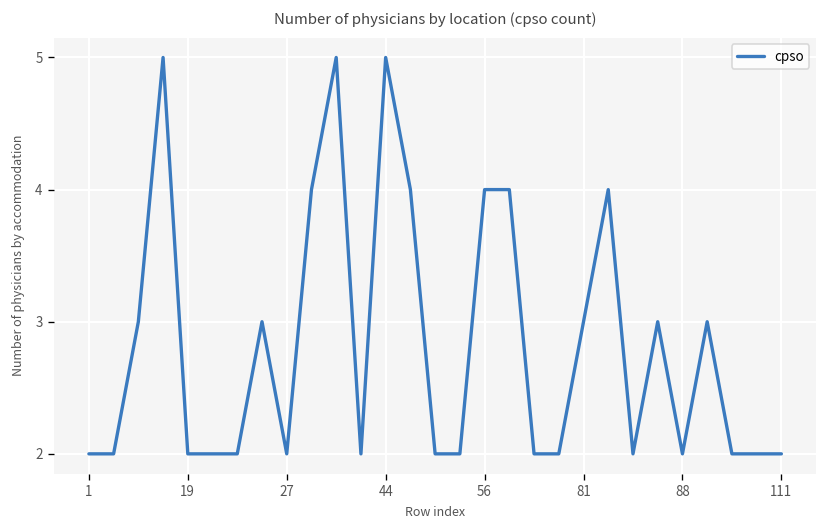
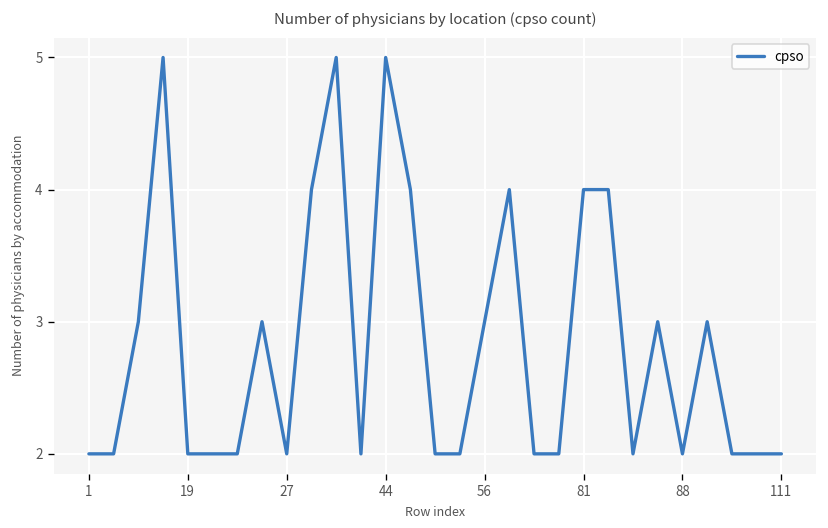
56: 4 -> 3
81: 3 -> 4
